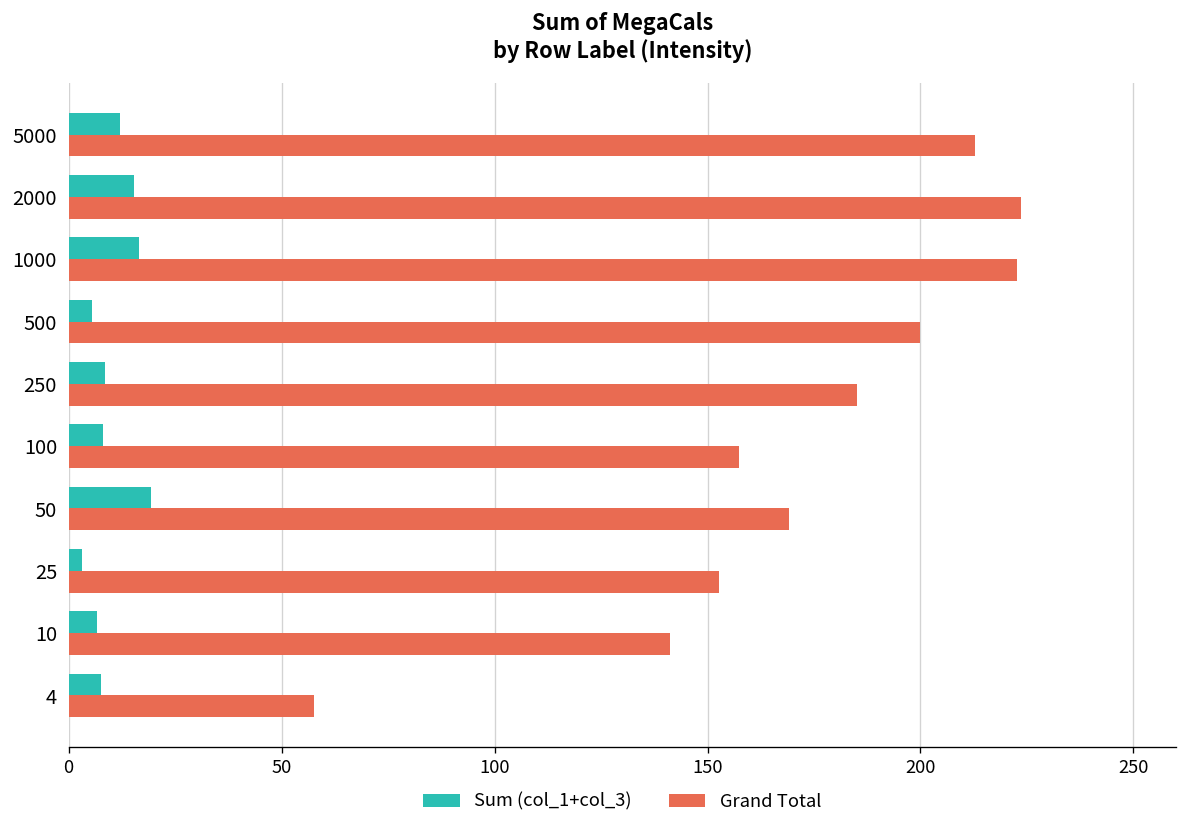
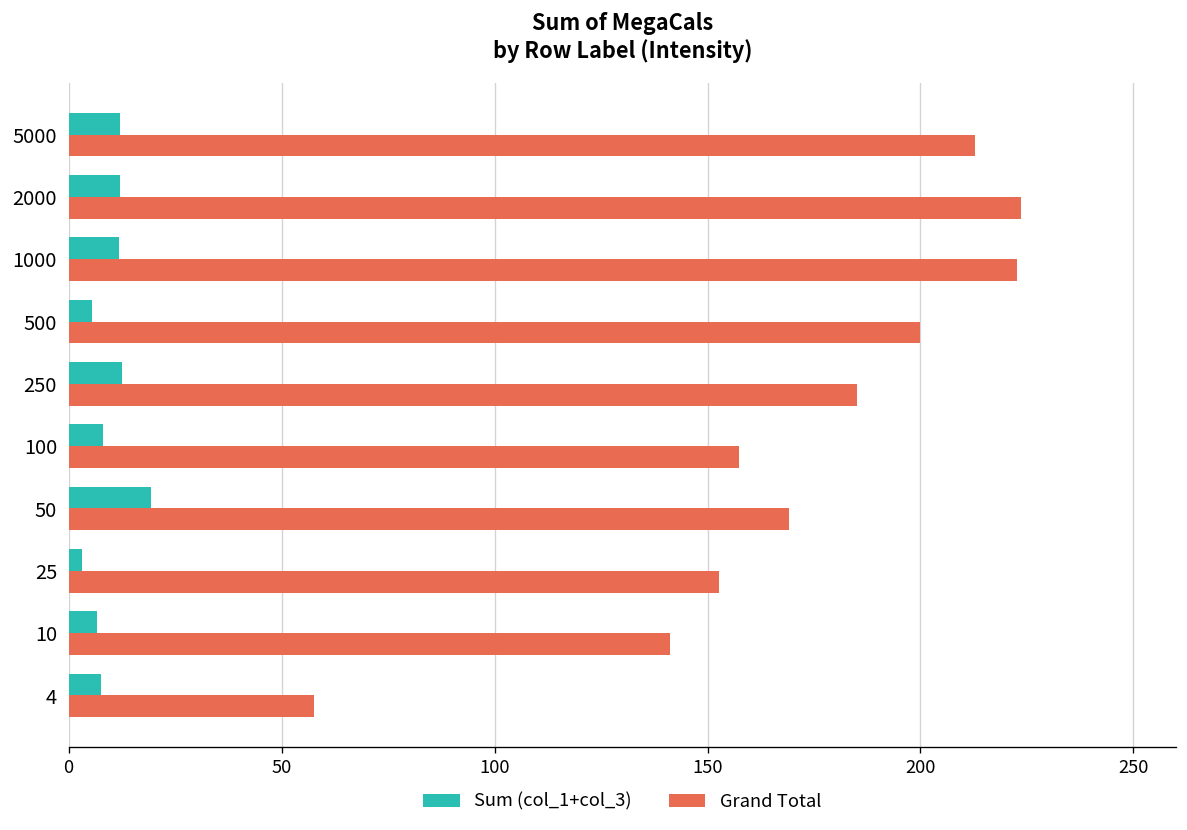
Sum (col_1+col_3), 2000: 15 -> 12
Sum (col_1+col_3), 1000: 16 -> 12
Sum (col_1+col_3), 250: 9 -> 13
